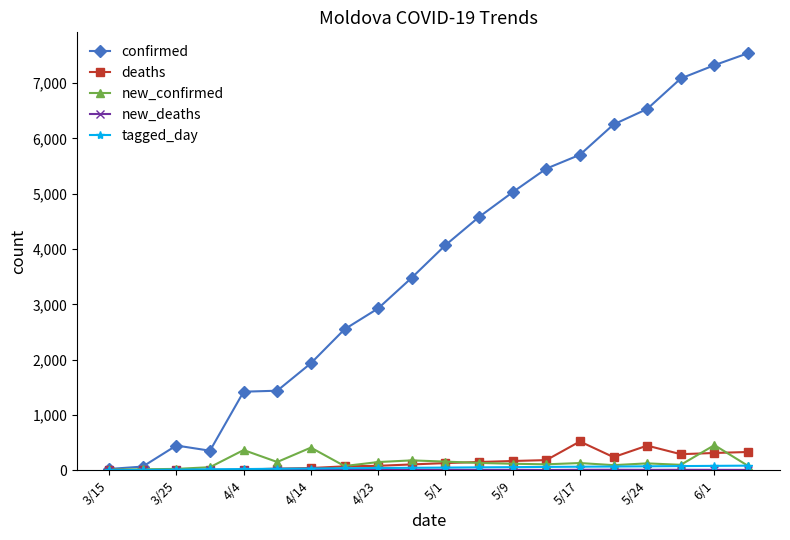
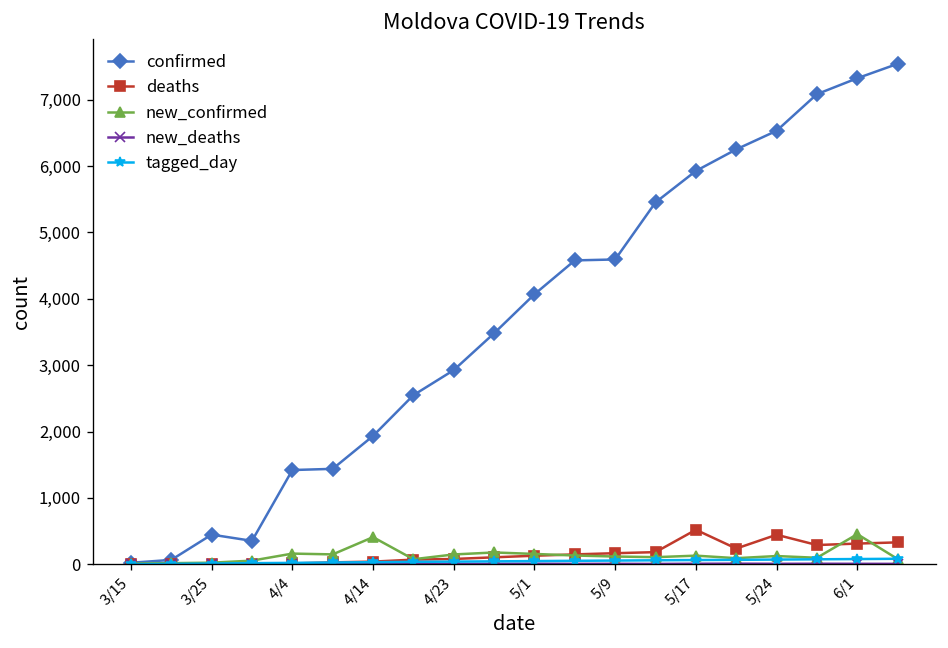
new_confirmed, 4/4: 400 -> 200
confirmed, 5/9: 5,000 -> 4,600
confirmed, 5/17: 5,700 -> 5,900
